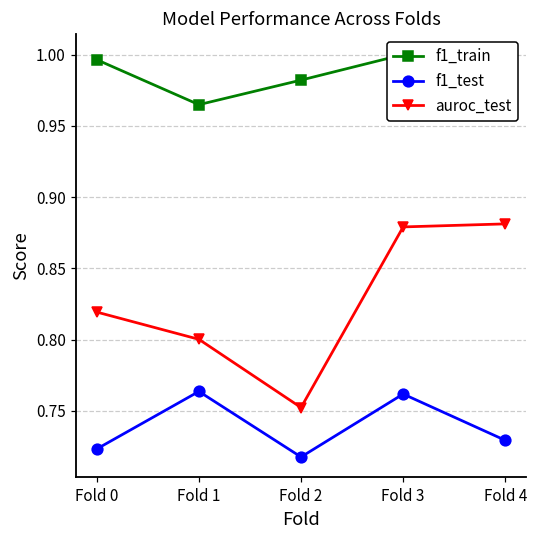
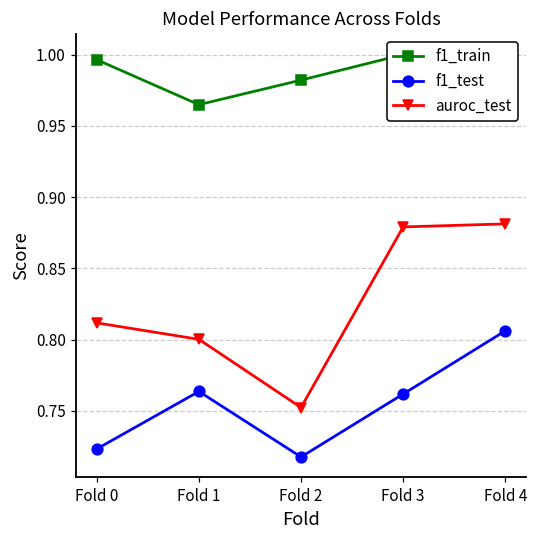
auroc_test, Fold 0: 0.819 -> 0.812
f1_test, Fold 4: 0.729 -> 0.806
